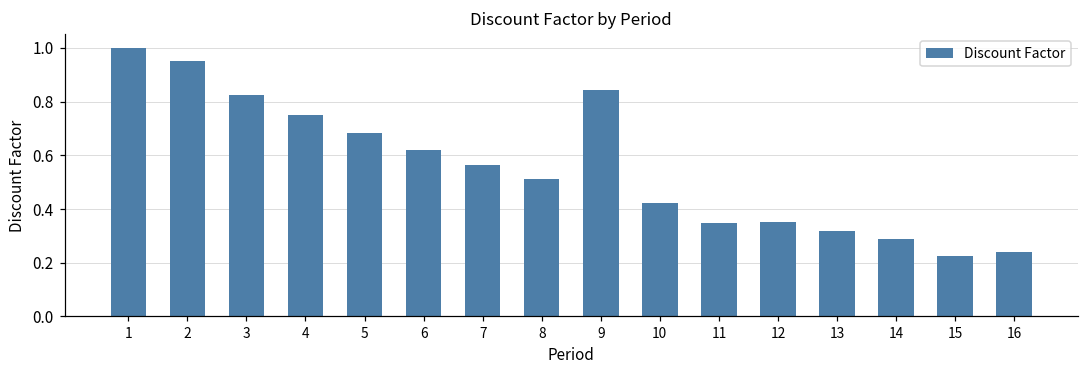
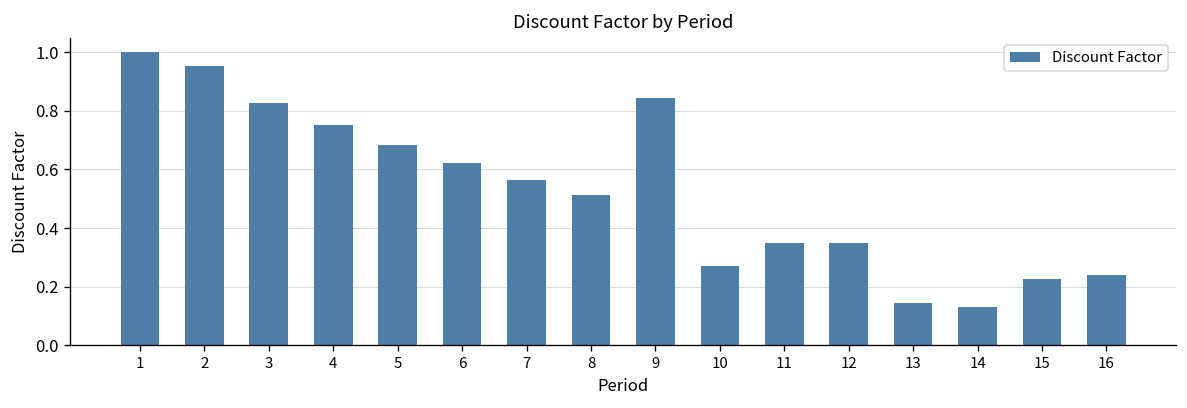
10: 0.42 -> 0.27
13: 0.32 -> 0.14
14: 0.29 -> 0.13
